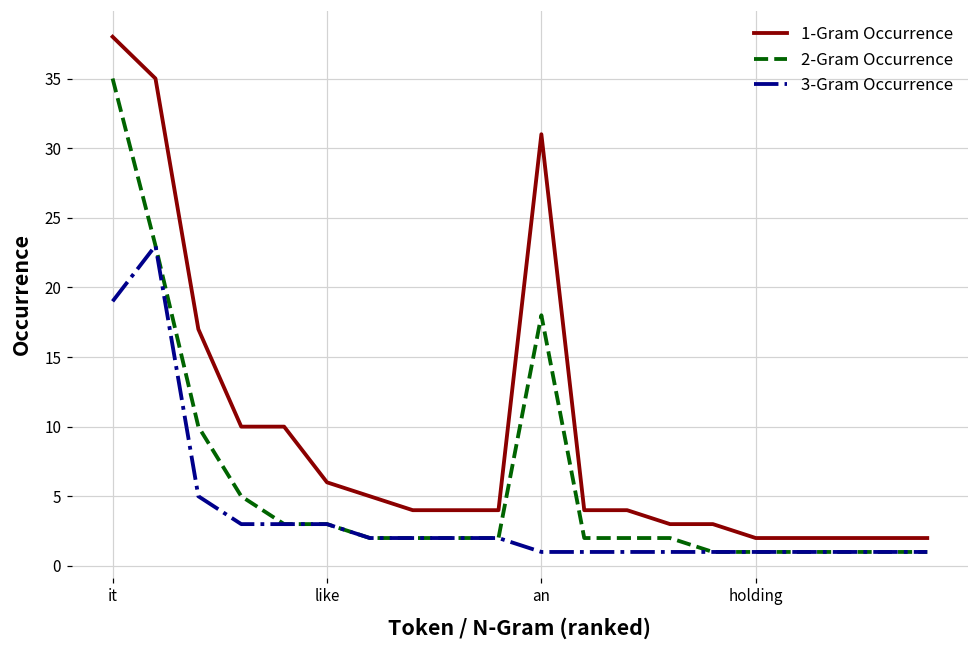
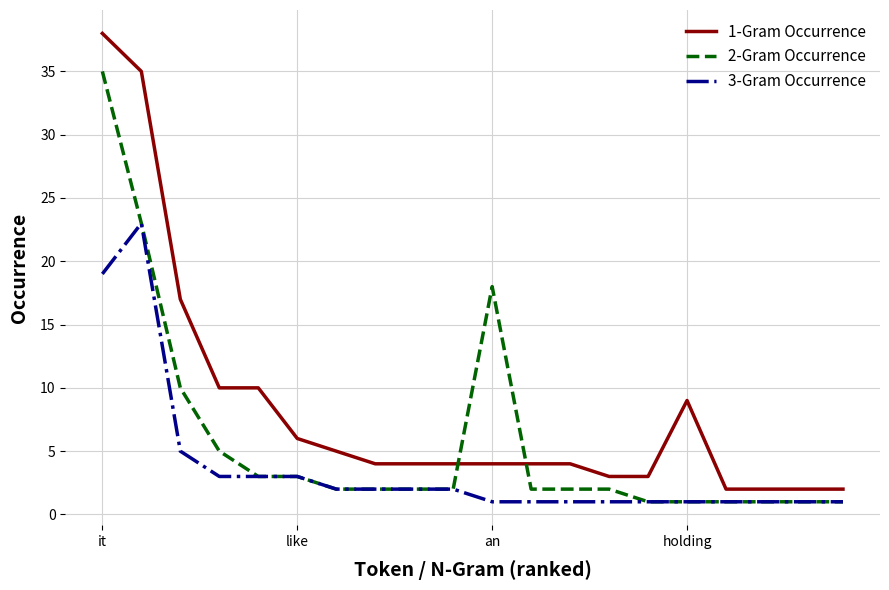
1-Gram Occurrence, an: 31 -> 4
1-Gram Occurrence, holding: 2 -> 9
